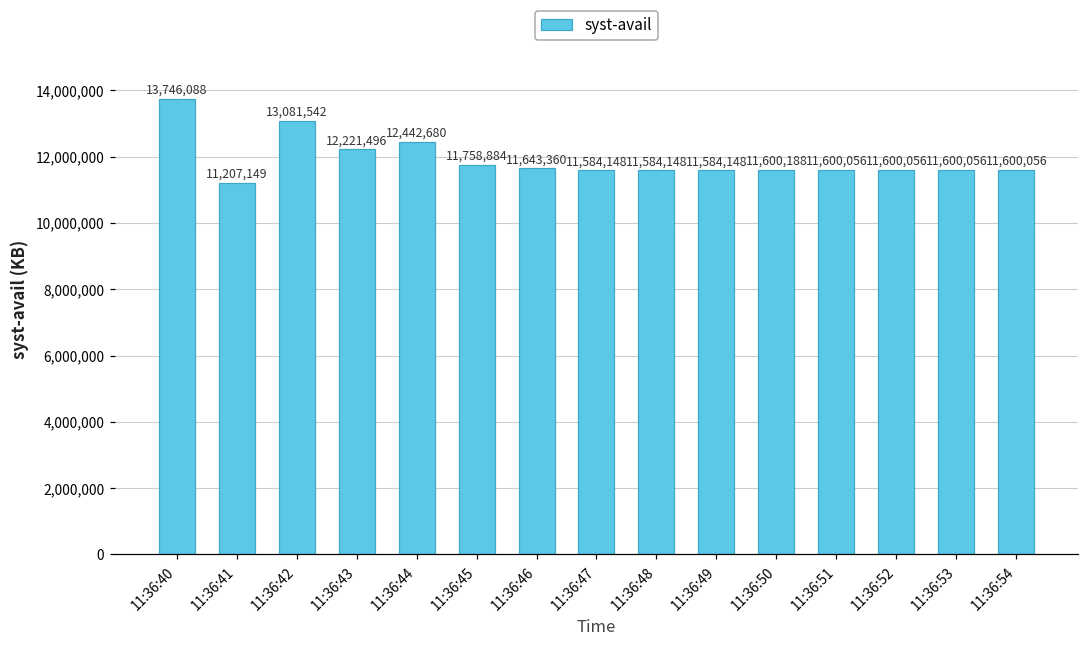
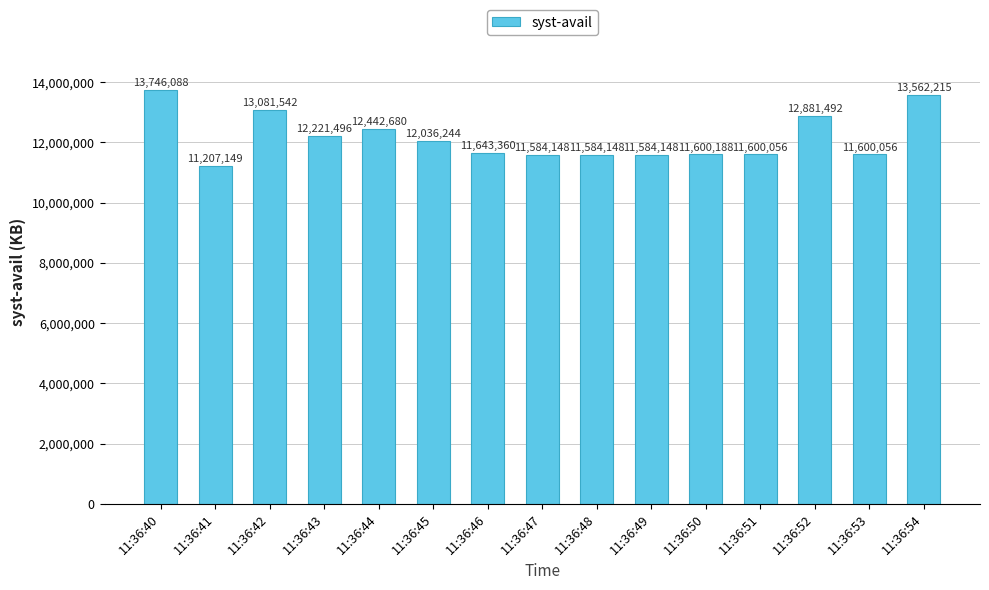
11:36:45: 11,758,884 -> 12,036,244
11:36:52: 11,600,056 -> 12,881,492
11:36:54: 11,600,056 -> 13,562,215
